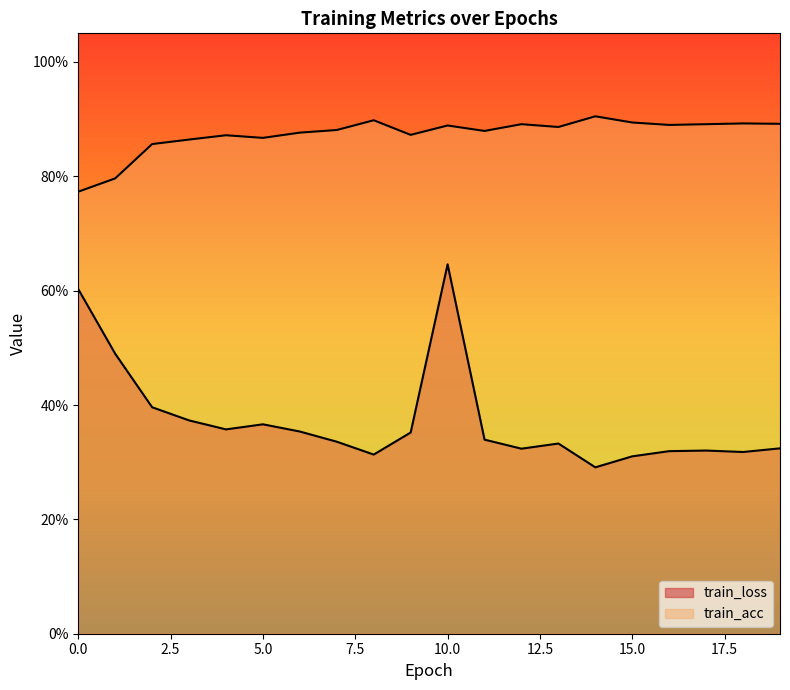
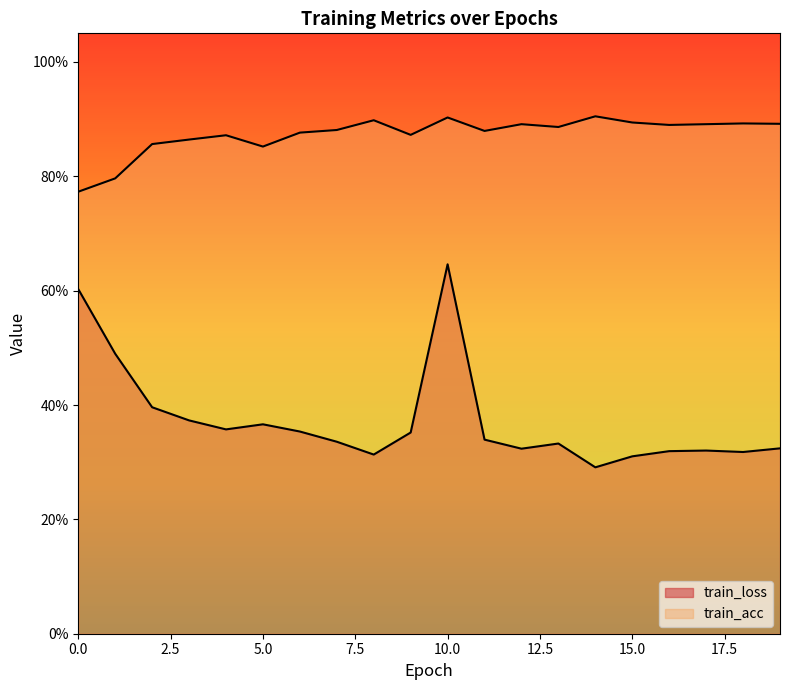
train_acc, 5.0: 87% -> 85%
train_acc, 10.0: 89% -> 90%
